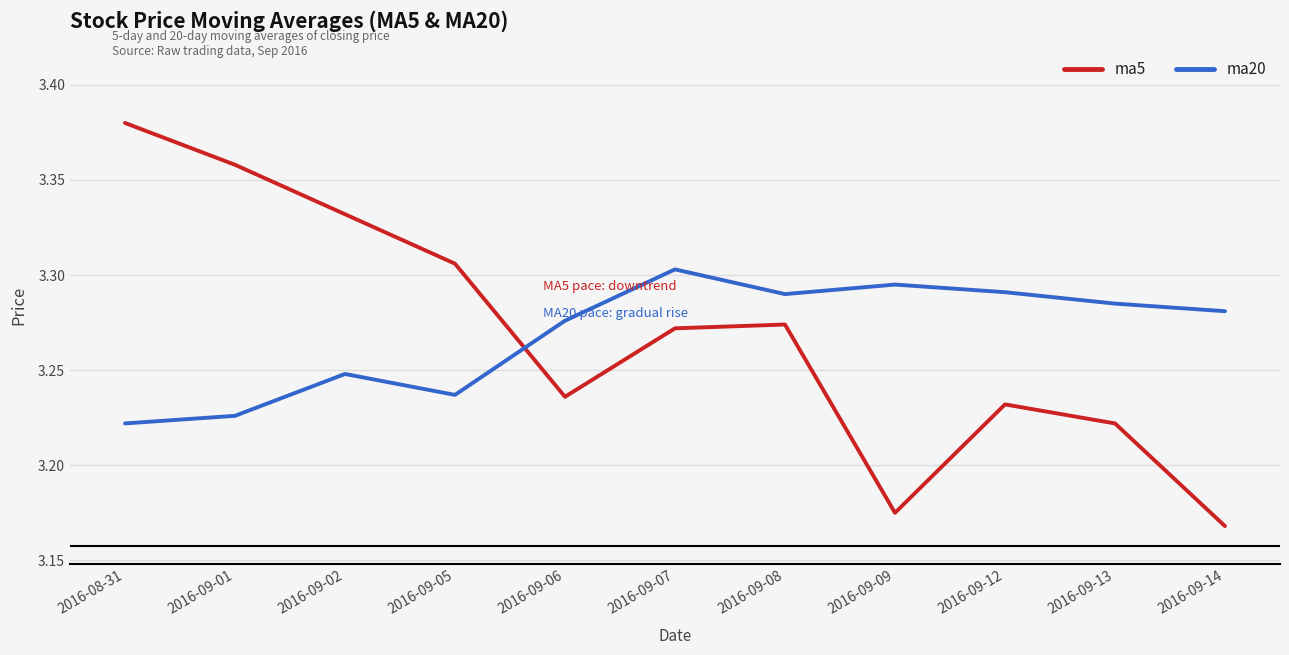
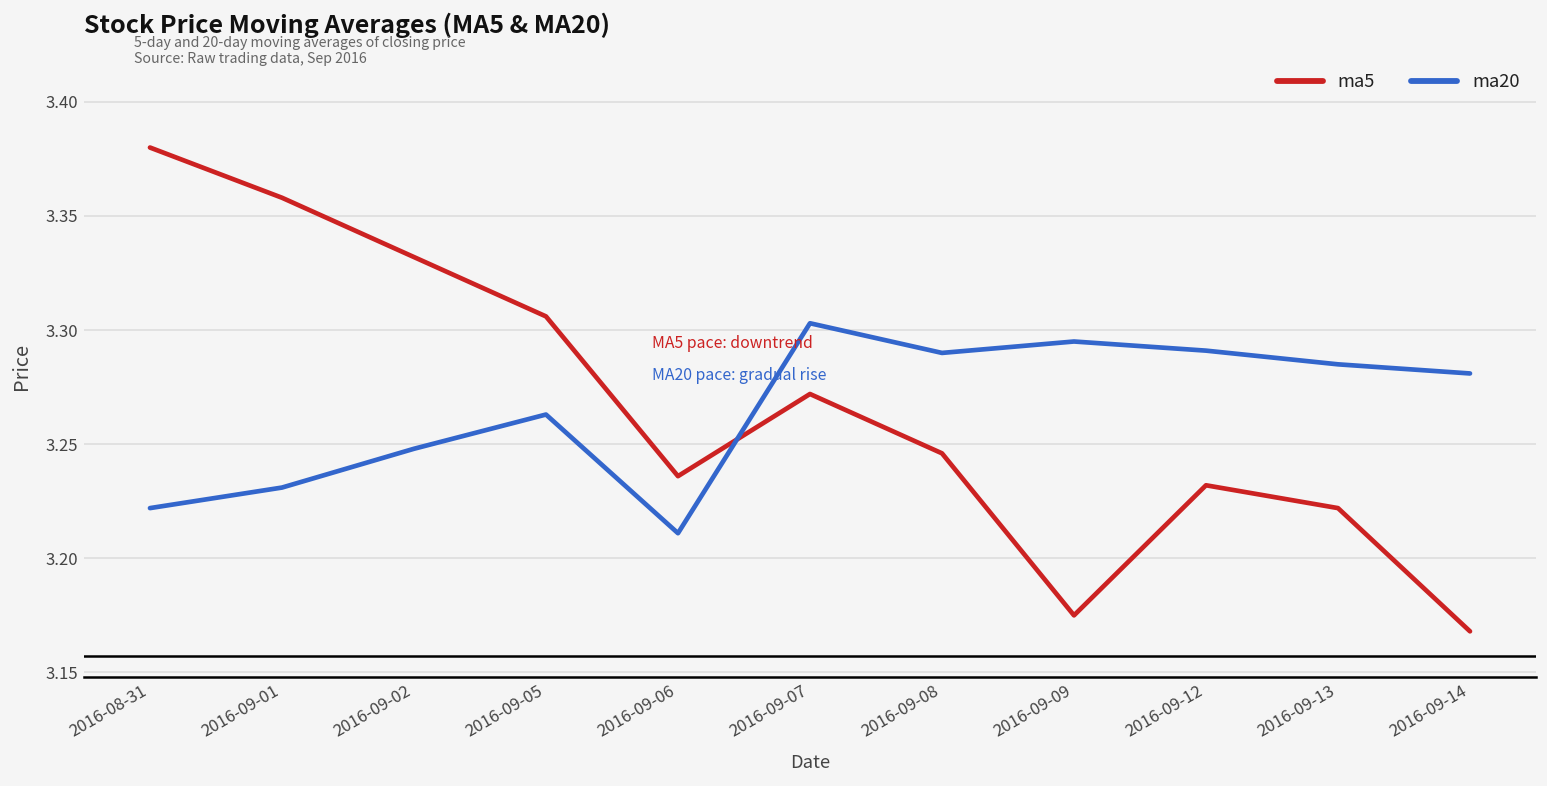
ma20, 2016-09-01: 3.226 -> 3.231
ma20, 2016-09-05: 3.237 -> 3.263
ma20, 2016-09-06: 3.276 -> 3.211
ma5, 2016-09-08: 3.274 -> 3.246
